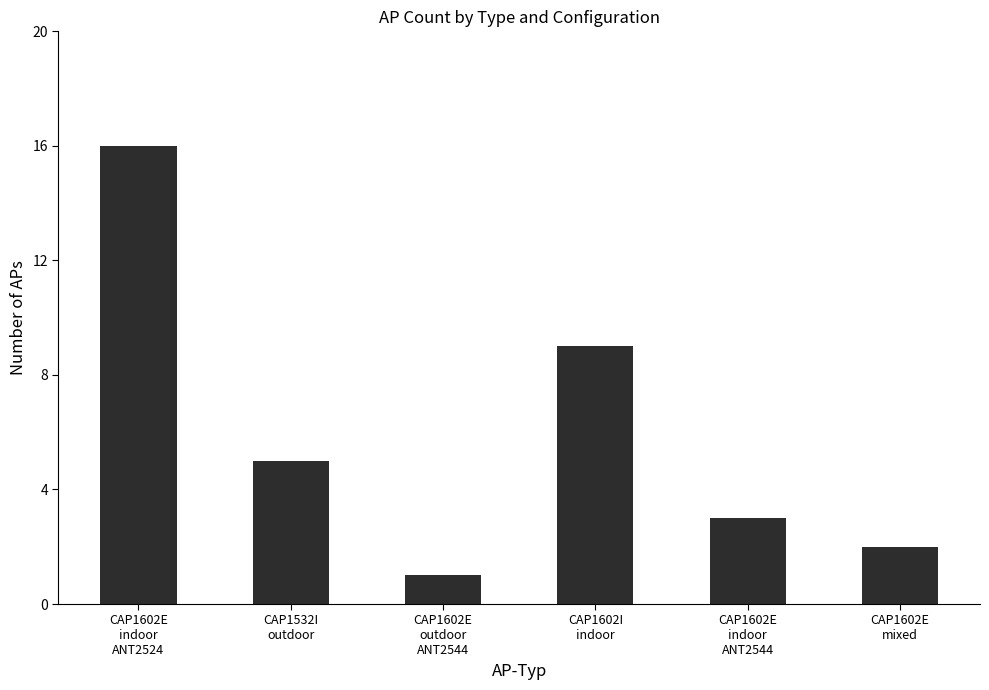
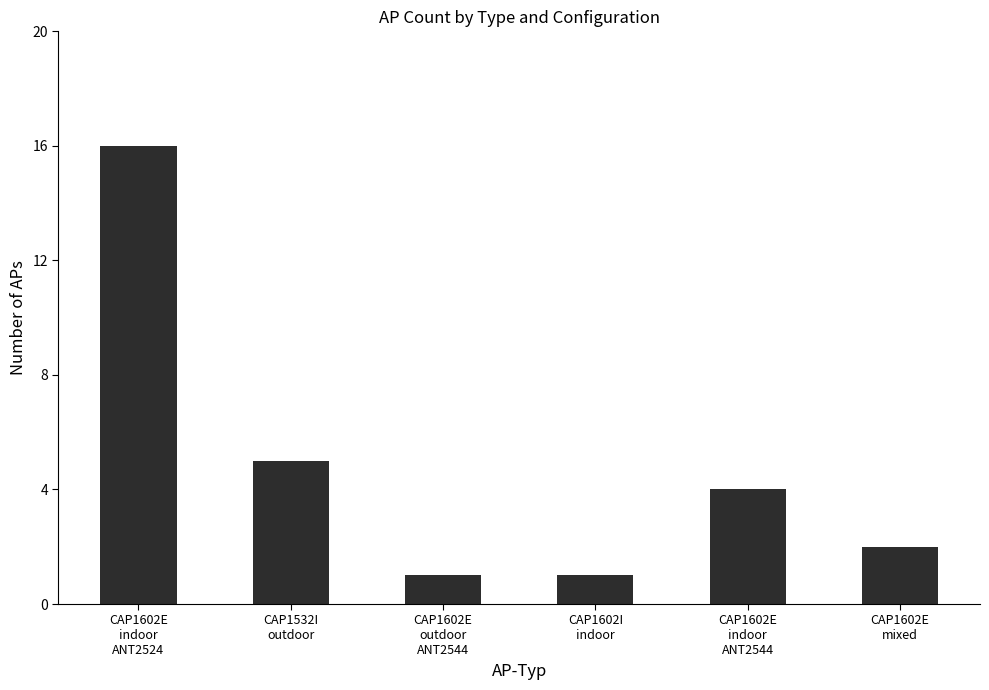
CAP1602I indoor: 9 -> 1
CAP1602E indoor ANT2544: 3 -> 4
